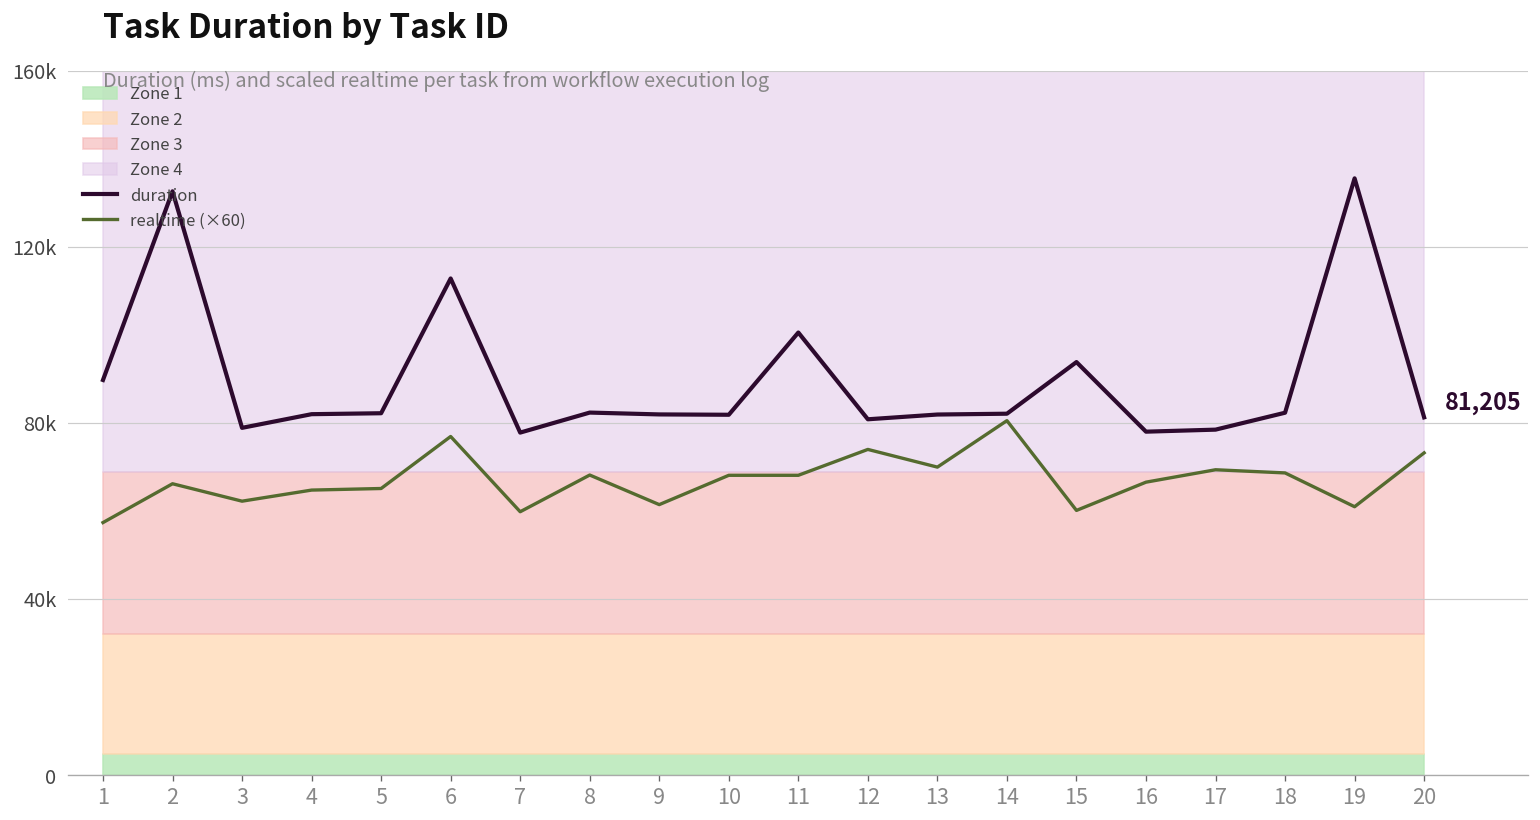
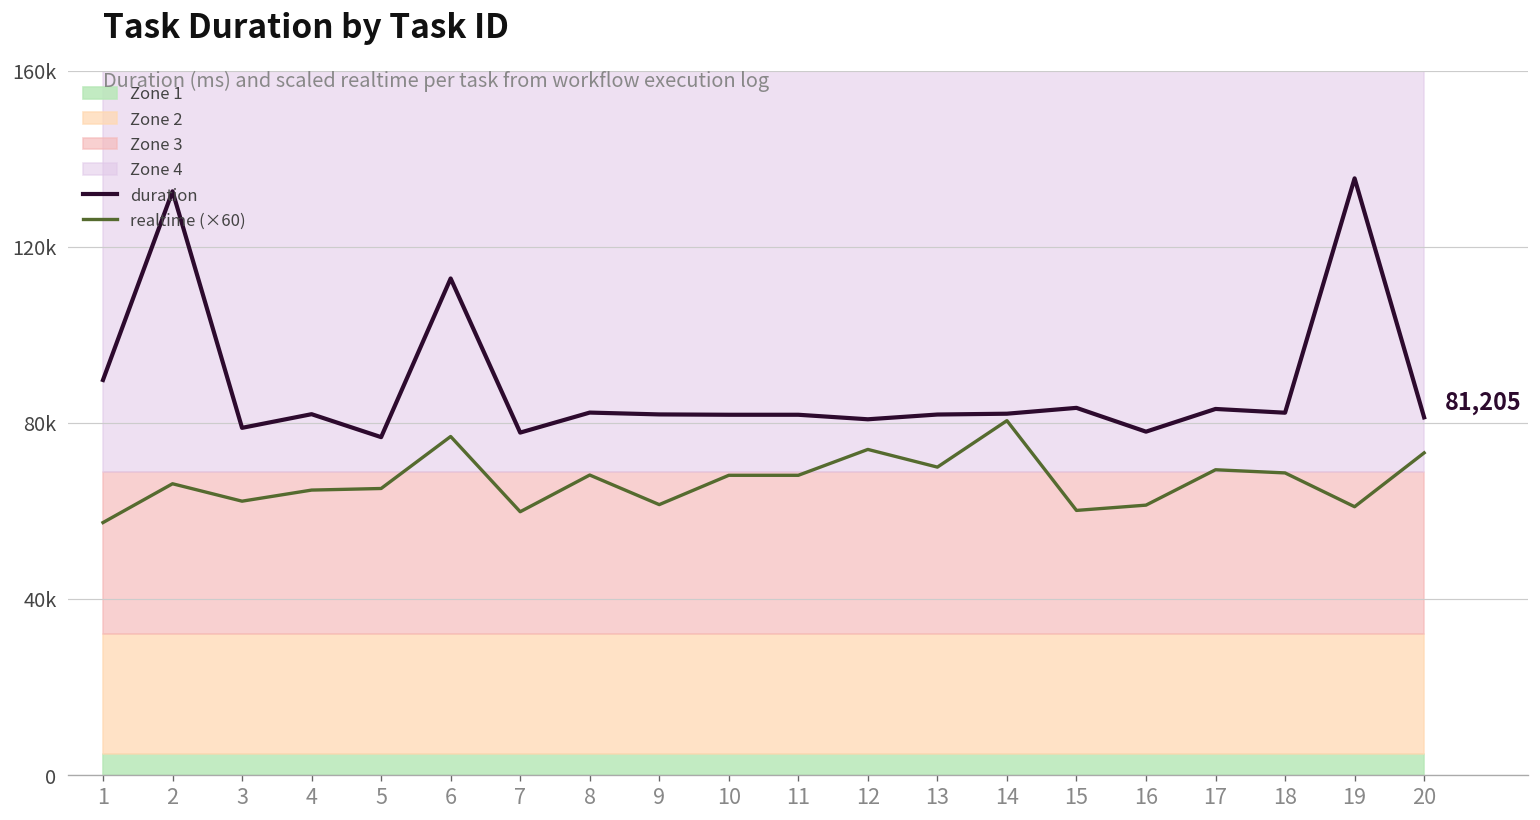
duration, 5: 82000 -> 77000
duration, 11: 100000 -> 82000
duration, 15: 94000 -> 83000
realtime (×60), 16: 66000 -> 61000
duration, 17: 78000 -> 83000
